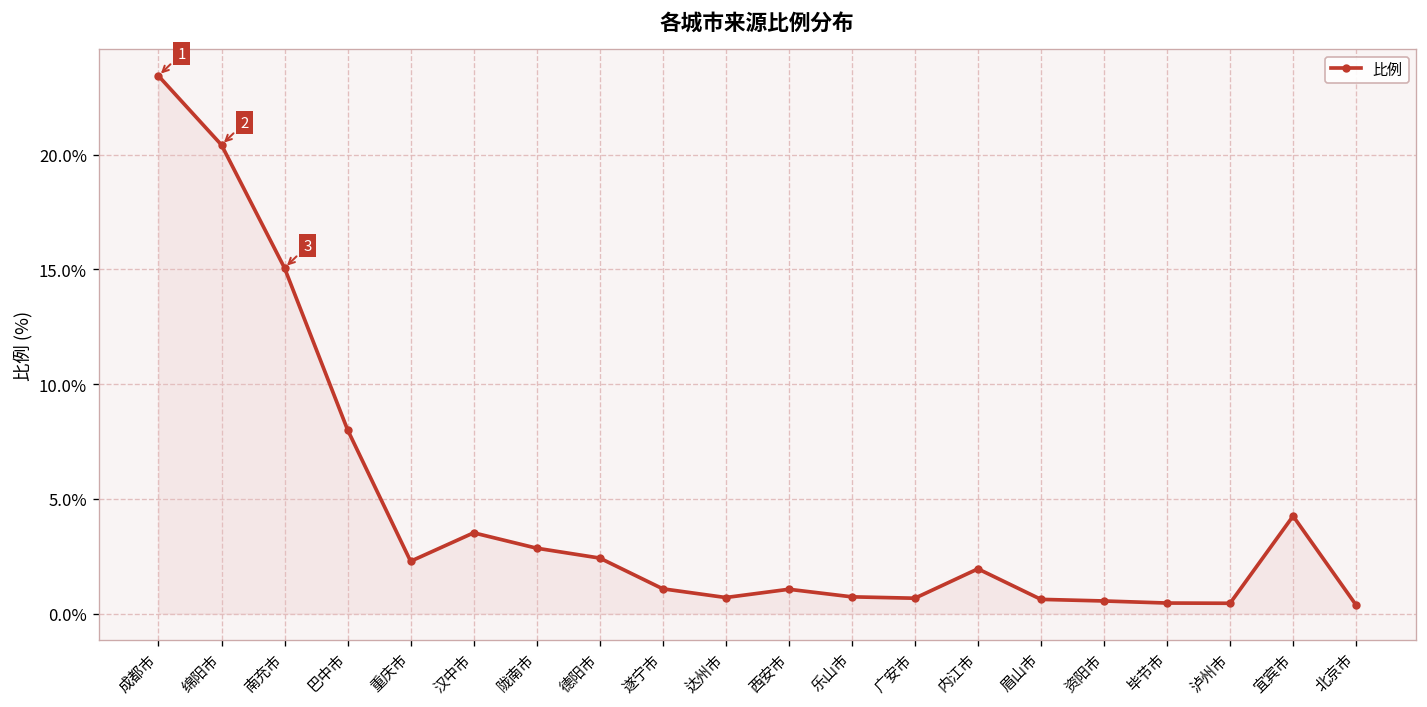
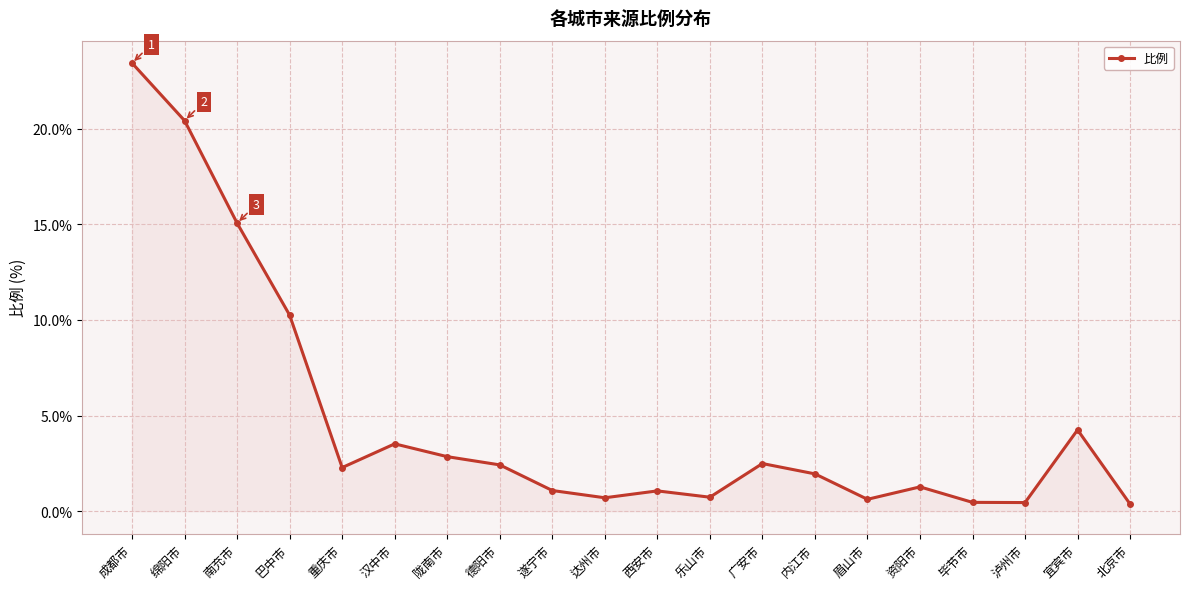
巴中市: 8.0% -> 10.3%
广安市: 0.7% -> 2.5%
资阳市: 0.6% -> 1.3%
